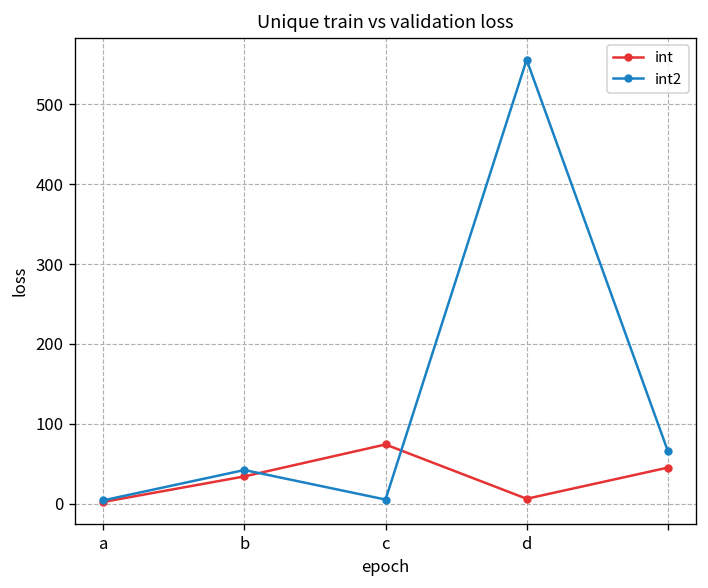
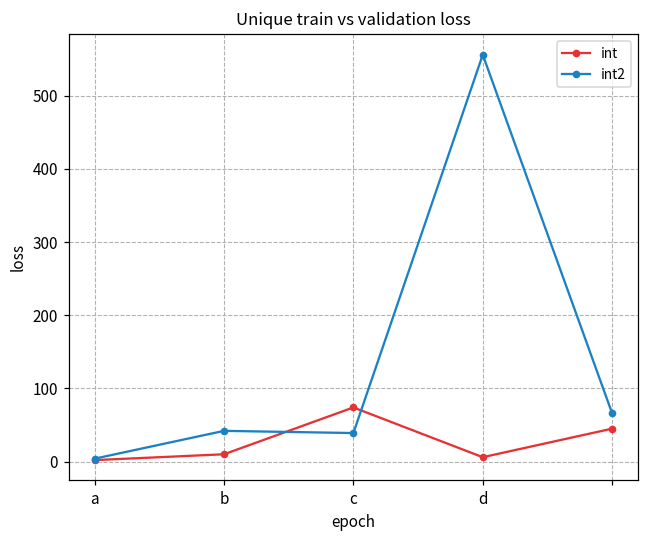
int, b: 30 -> 10
int2, c: 10 -> 40
